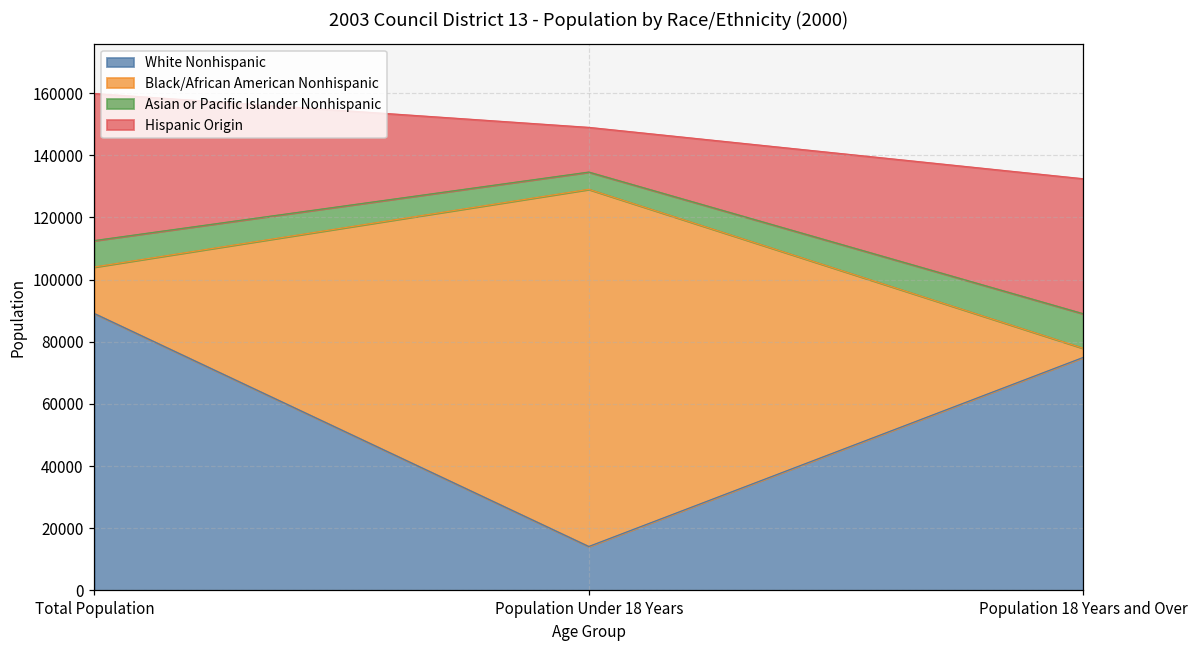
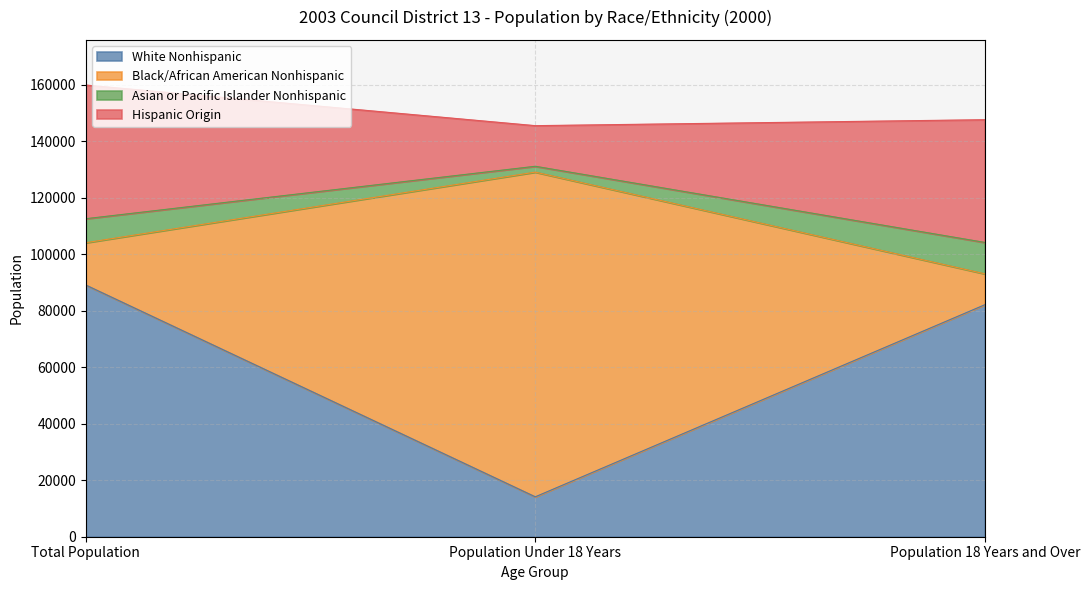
Asian or Pacific Islander Nonhispanic, Population Under 18 Years: 6000 -> 2000
White Nonhispanic, Population 18 Years and Over: 75000 -> 82000
Black/African American Nonhispanic, Population 18 Years and Over: 3000 -> 11000
